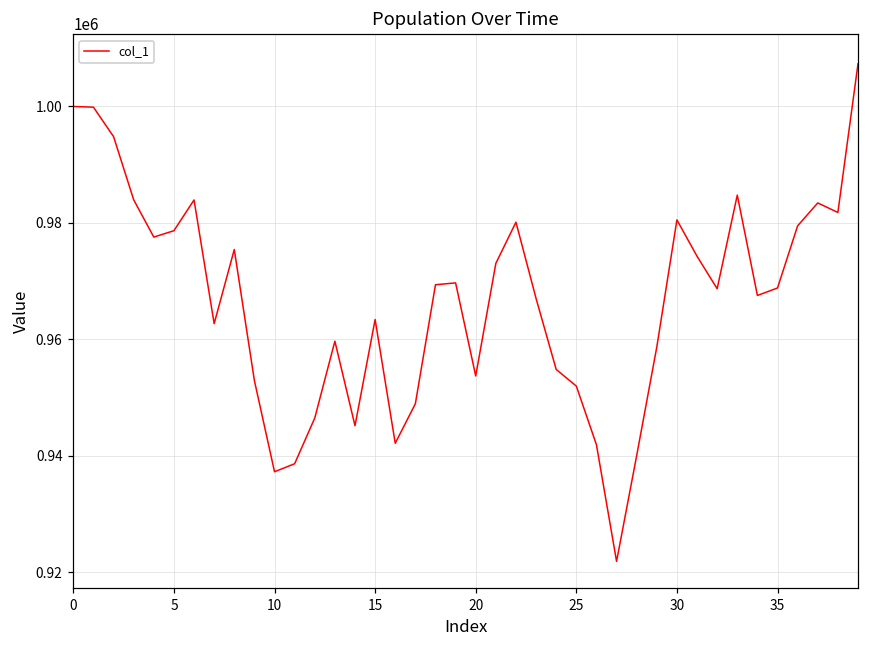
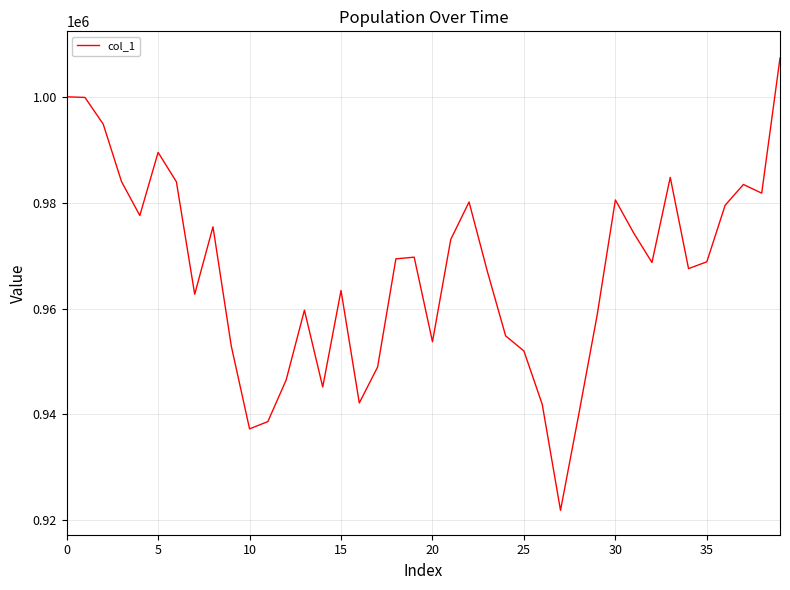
5: 979000 -> 989000
